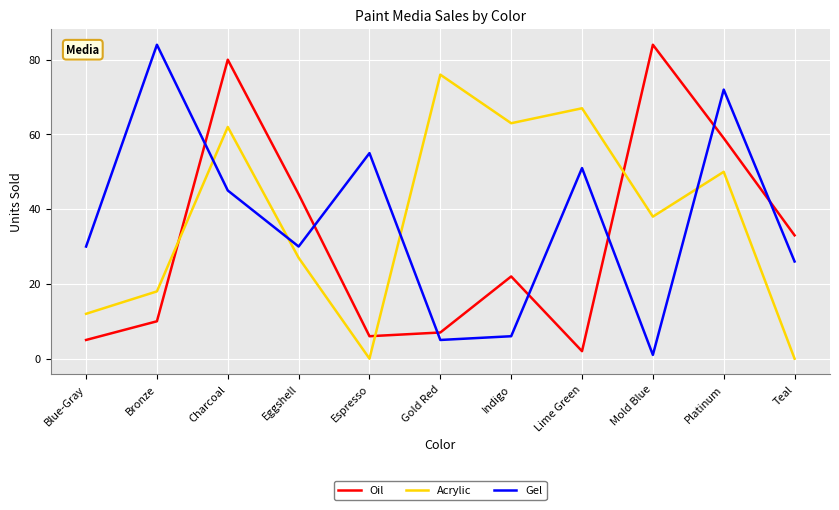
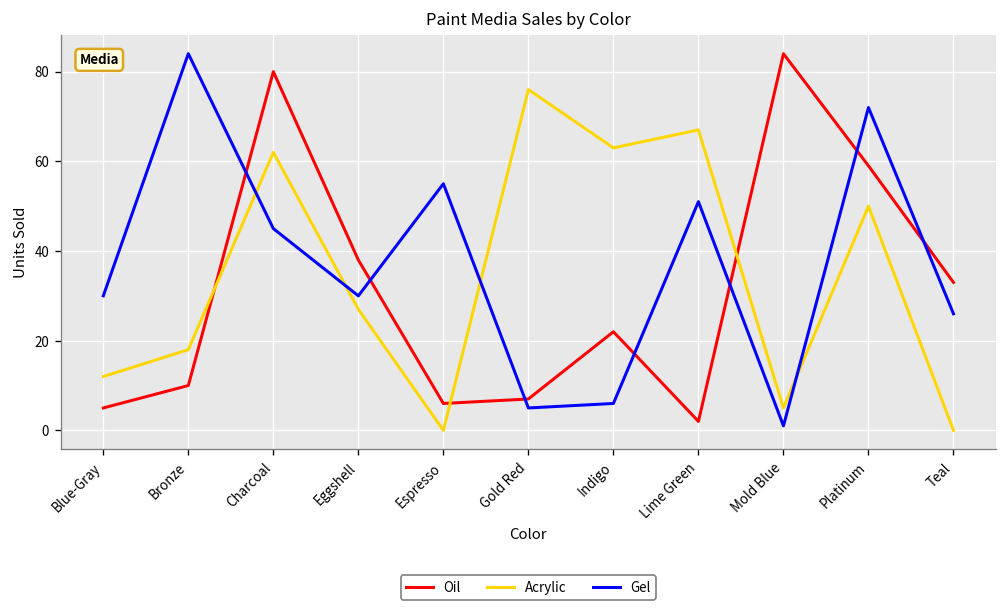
Oil, Eggshell: 44 -> 38
Acrylic, Mold Blue: 38 -> 5
